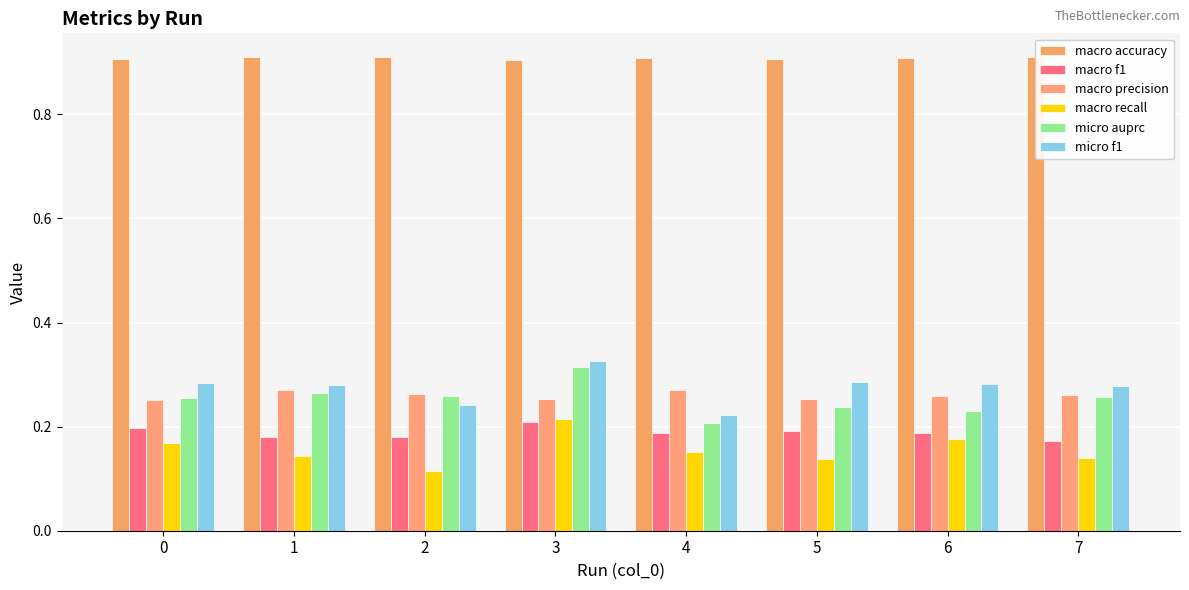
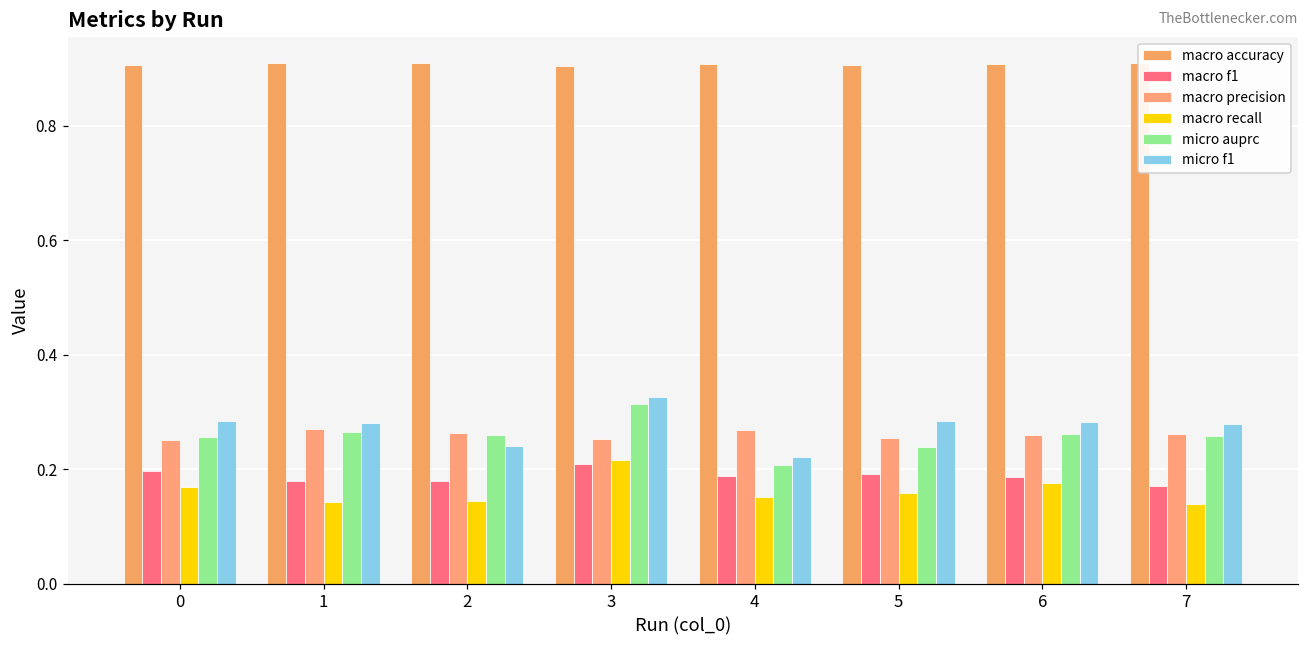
macro recall, 2: 0.12 -> 0.14
macro recall, 5: 0.14 -> 0.16
micro auprc, 6: 0.23 -> 0.26
